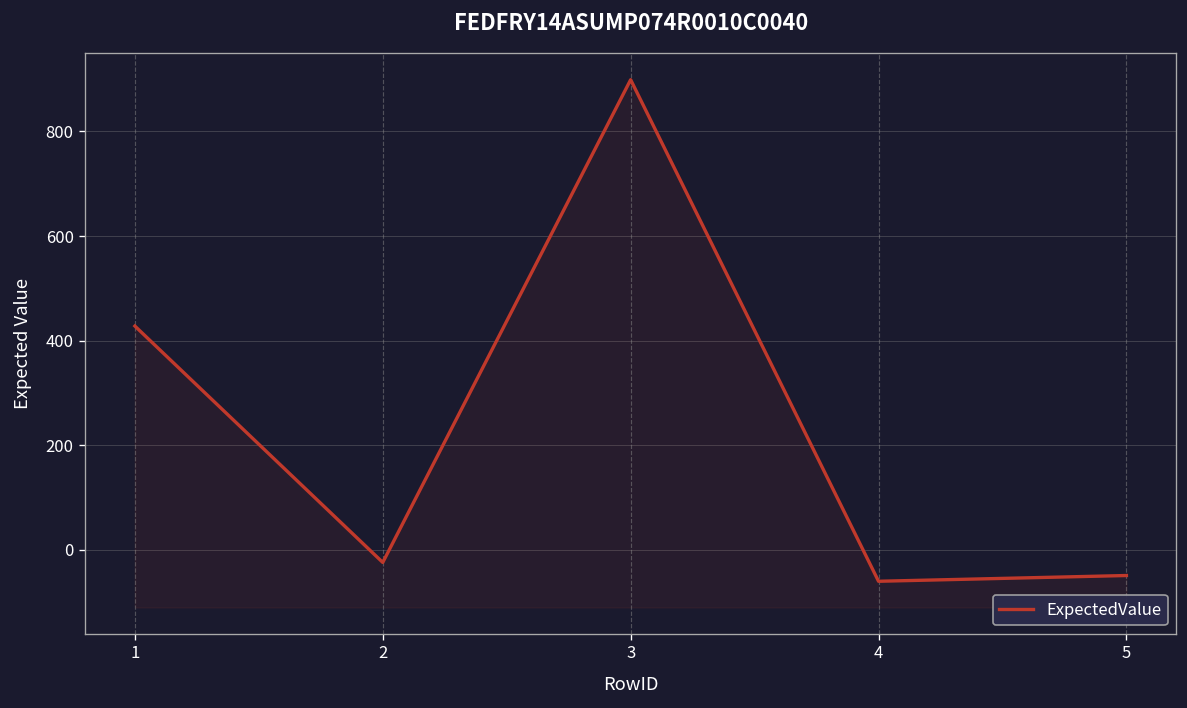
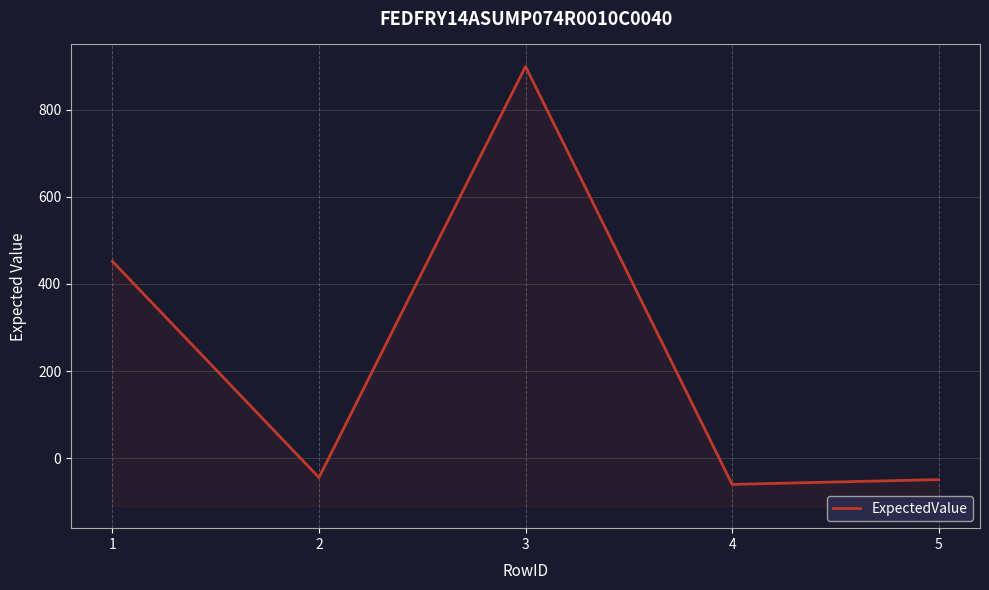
1: 430 -> 450
2: -20 -> -40
